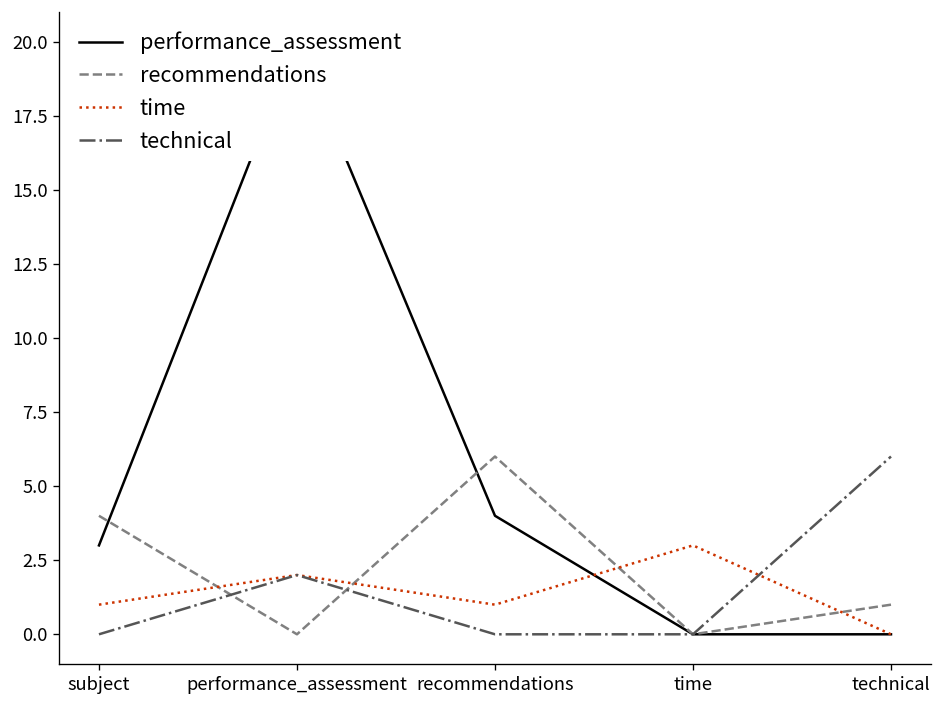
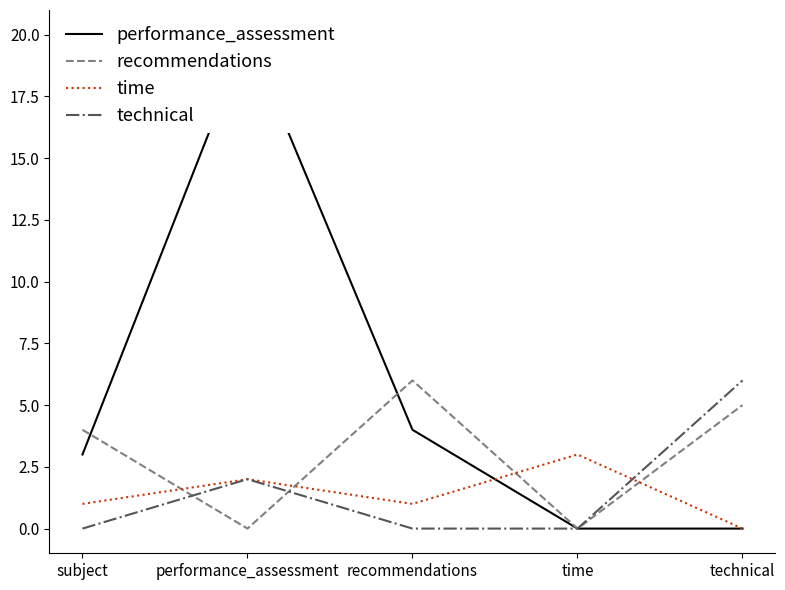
recommendations, technical: 1 -> 5
